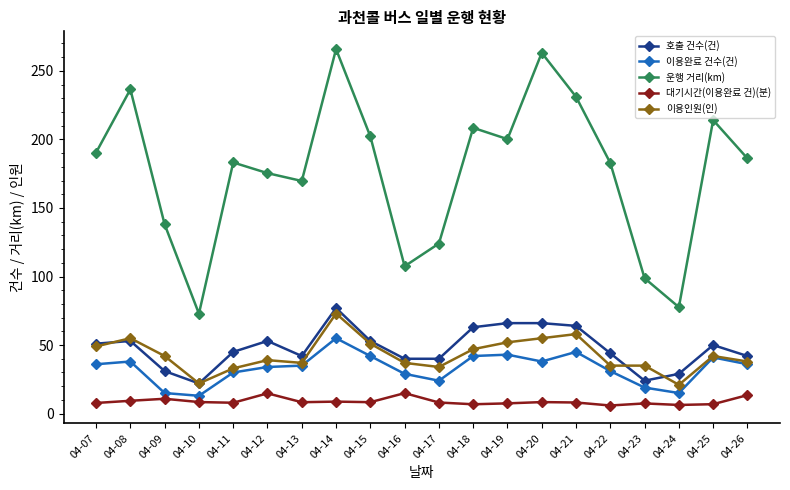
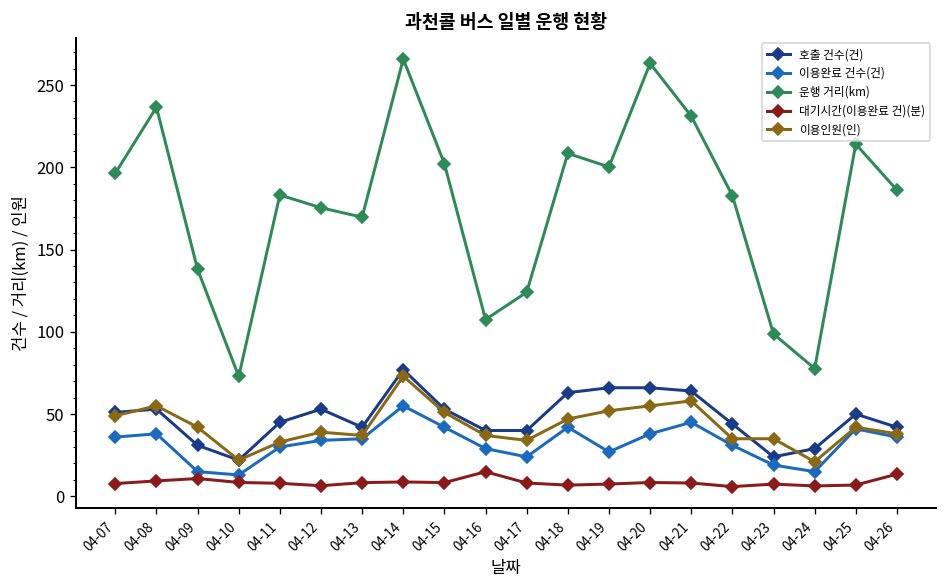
운행 거리(km), 04-07: 190 -> 196
대기시간(이용완료 건)(분), 04-12: 15 -> 6
이용완료 건수(건), 04-19: 43 -> 27
